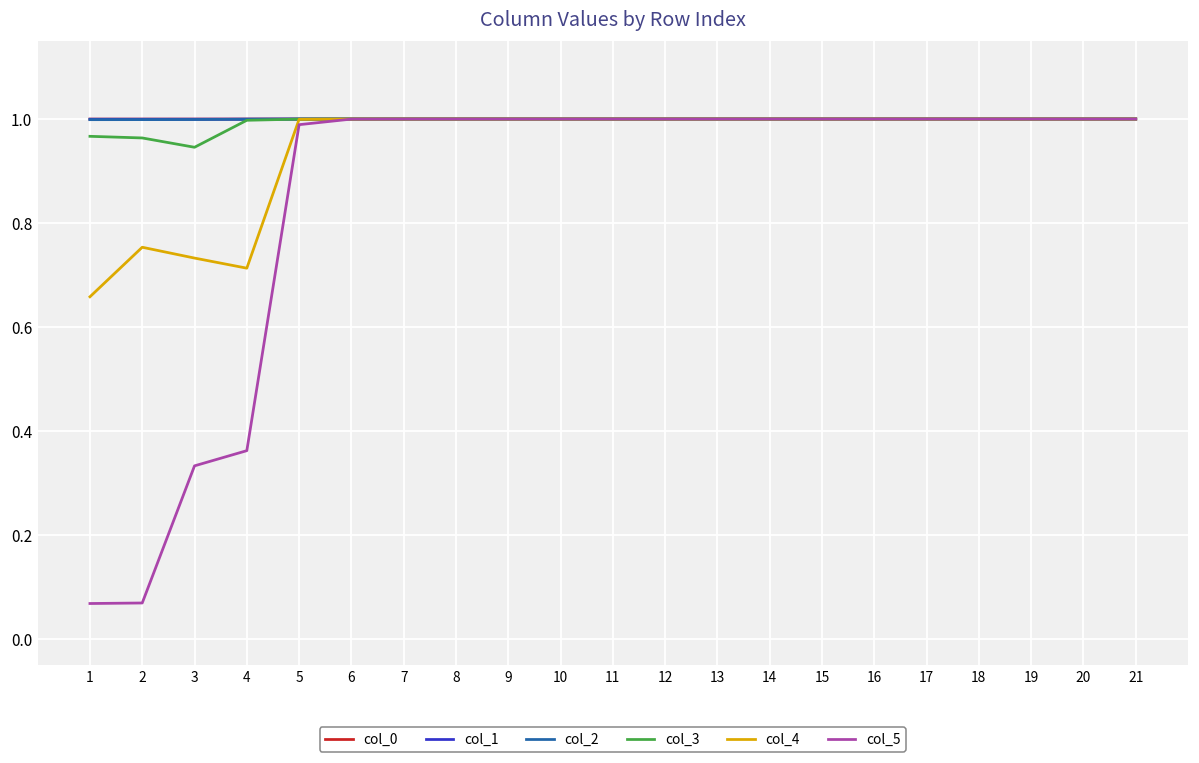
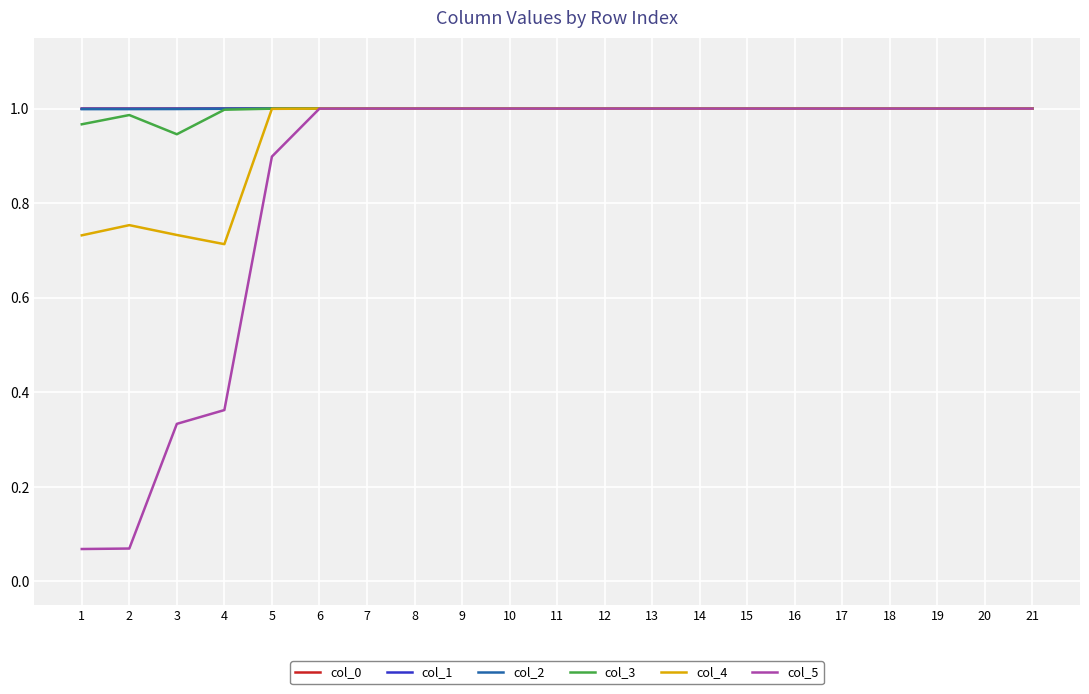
col_4, 1: 0.66 -> 0.73
col_3, 2: 0.96 -> 0.99
col_5, 5: 0.99 -> 0.90
